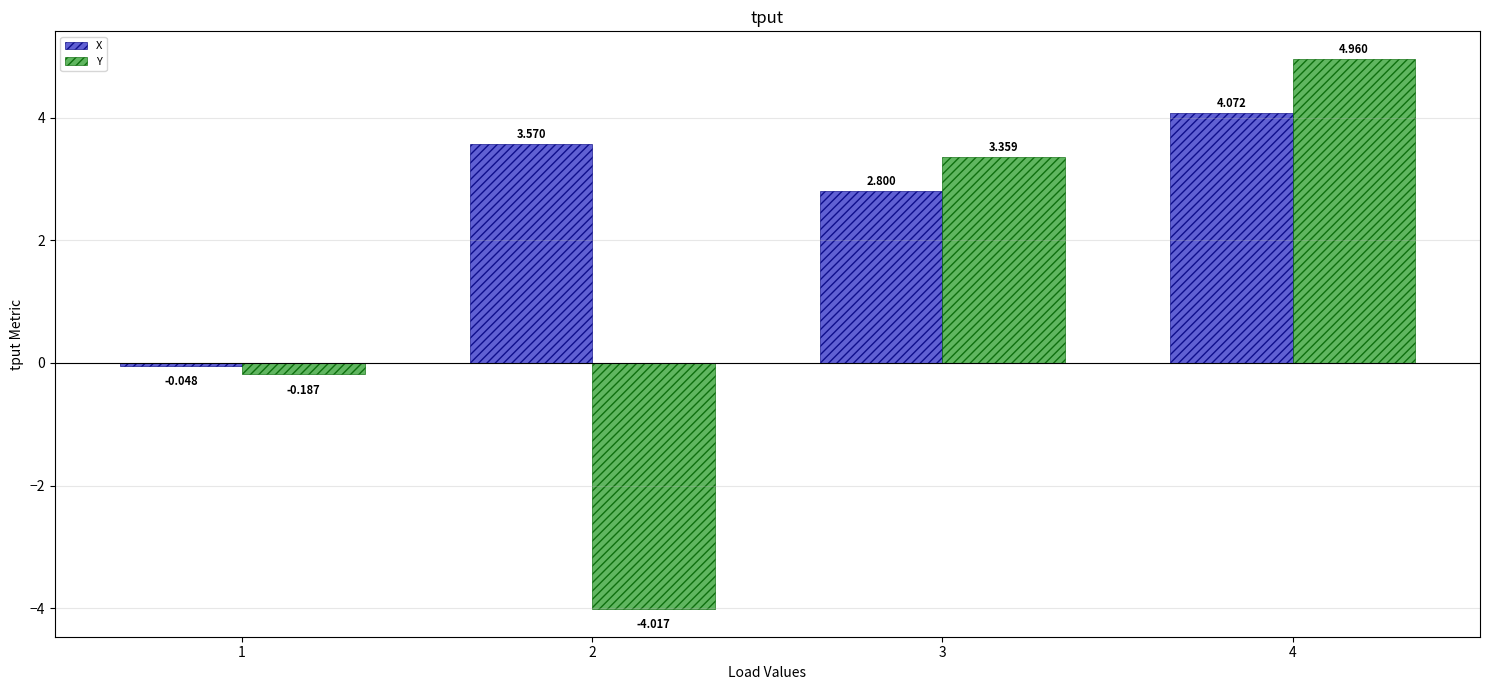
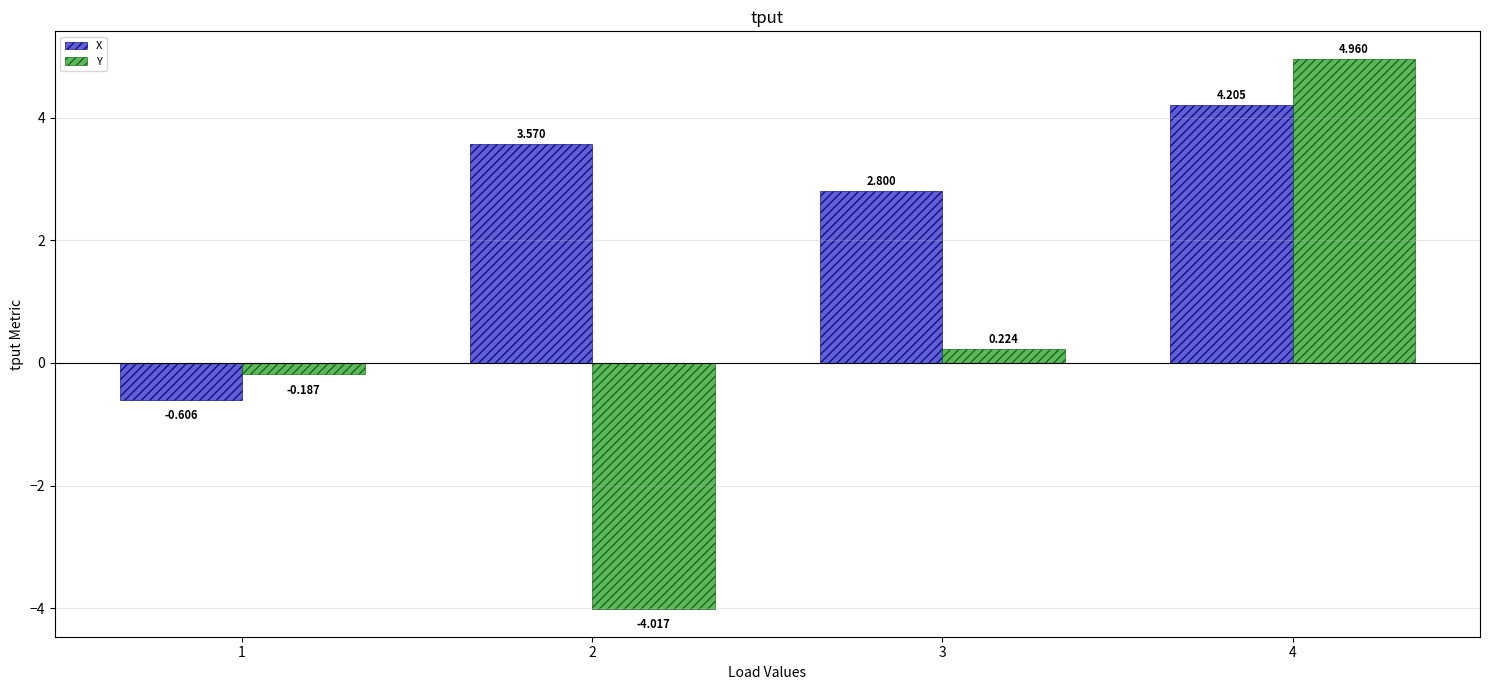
X, 1: -0.048 -> -0.606
Y, 3: 3.359 -> 0.224
X, 4: 4.072 -> 4.205
